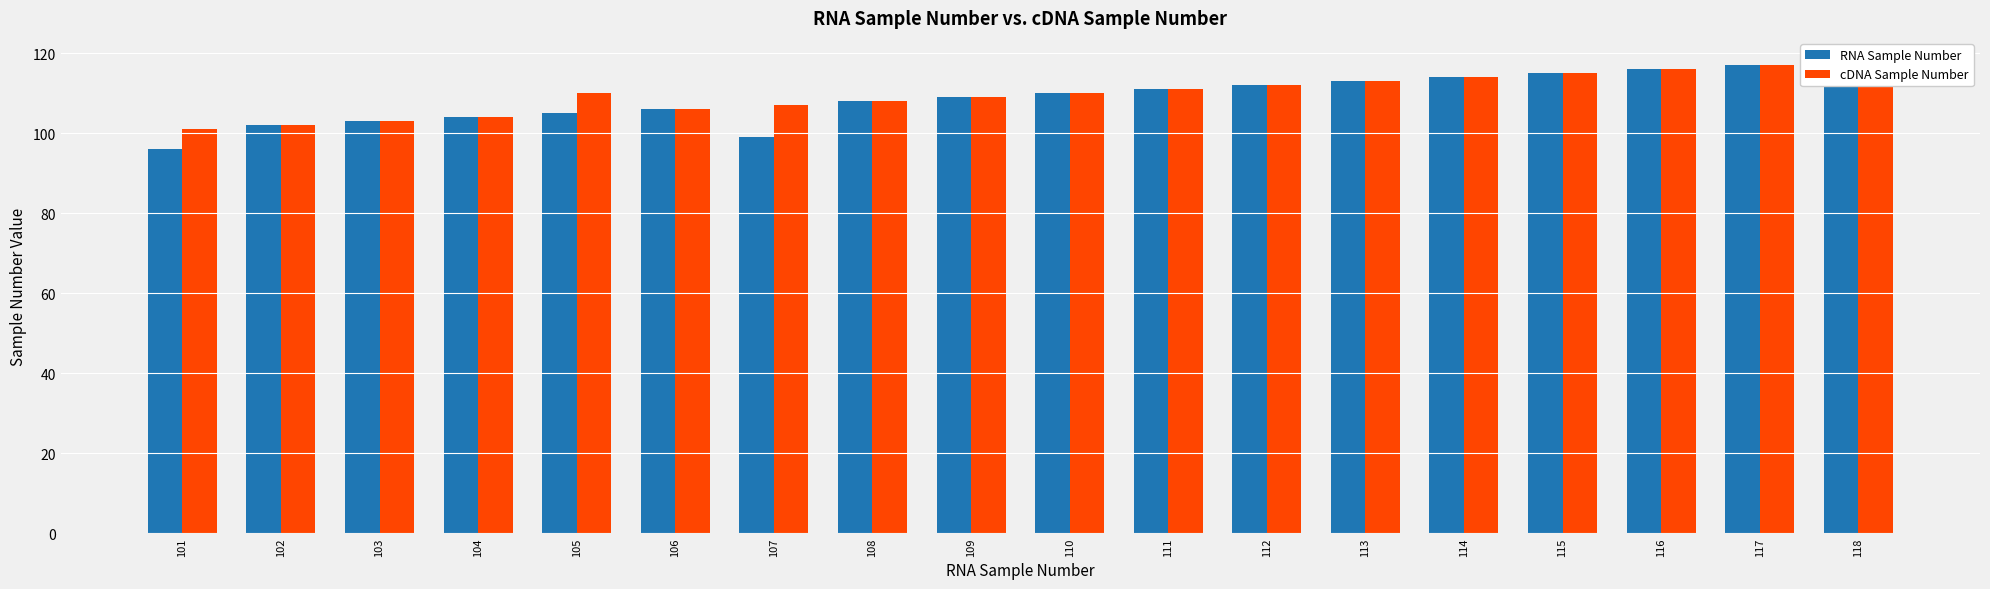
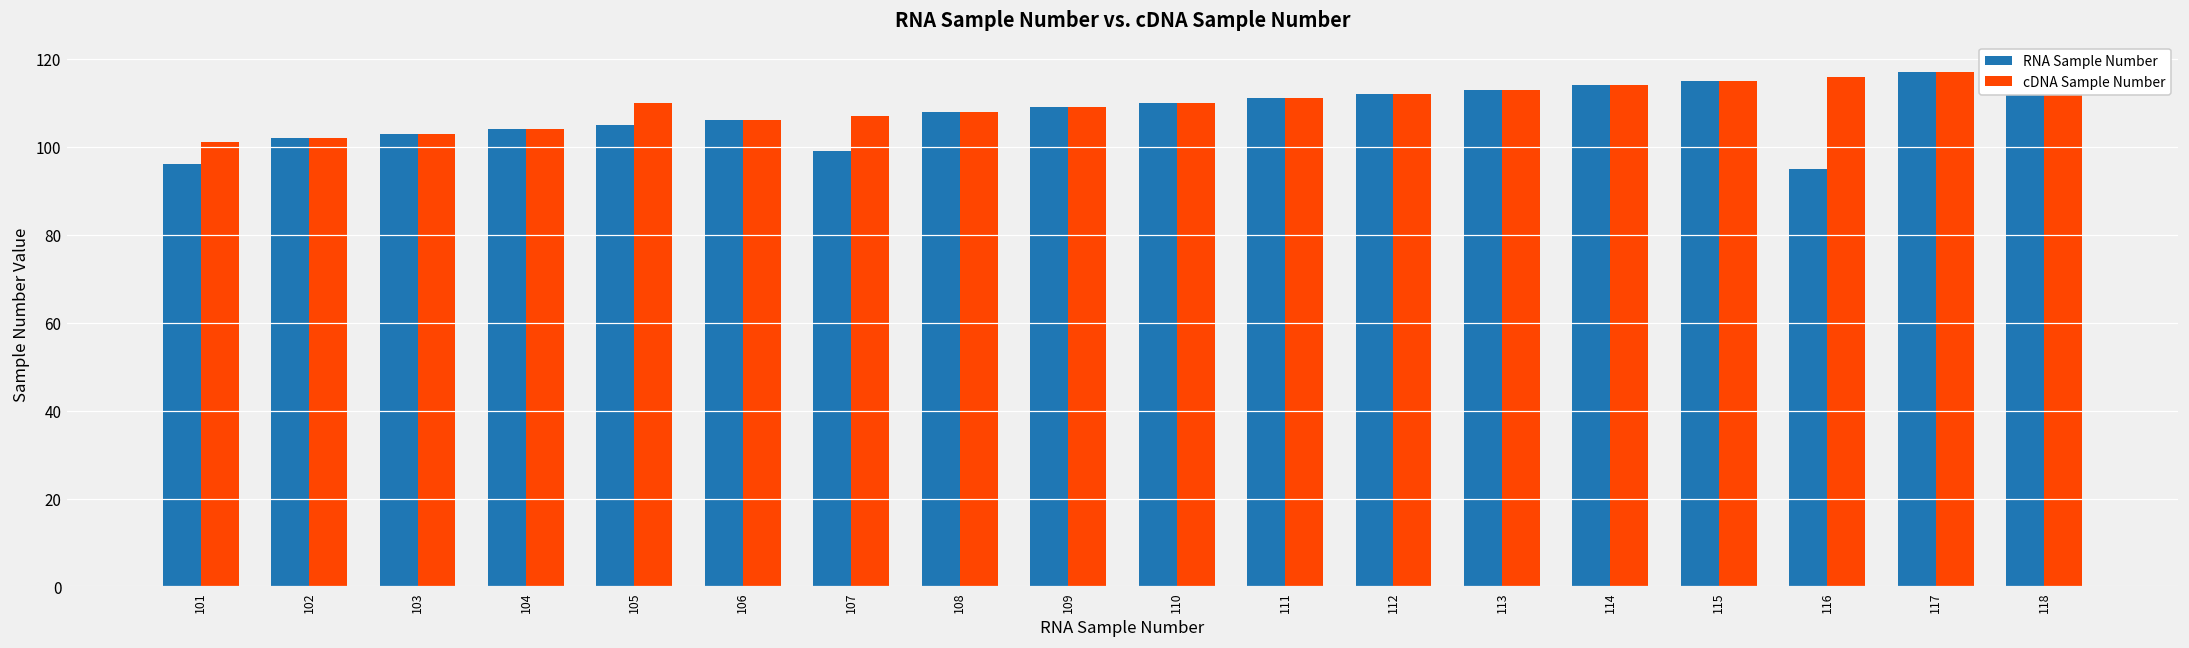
RNA Sample Number, 116: 116 -> 95
